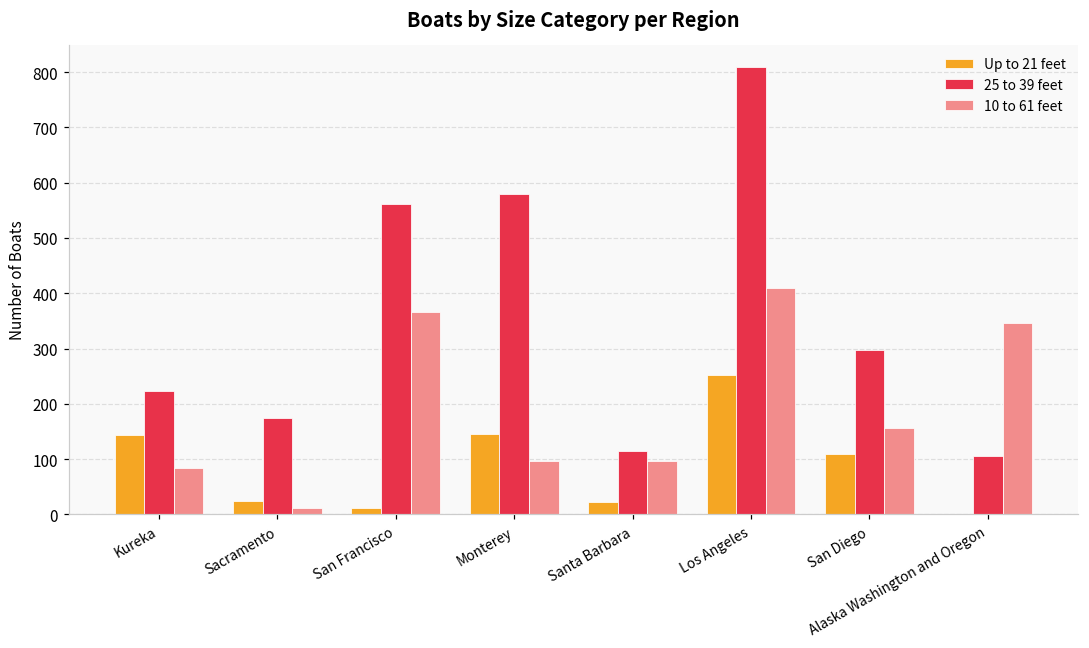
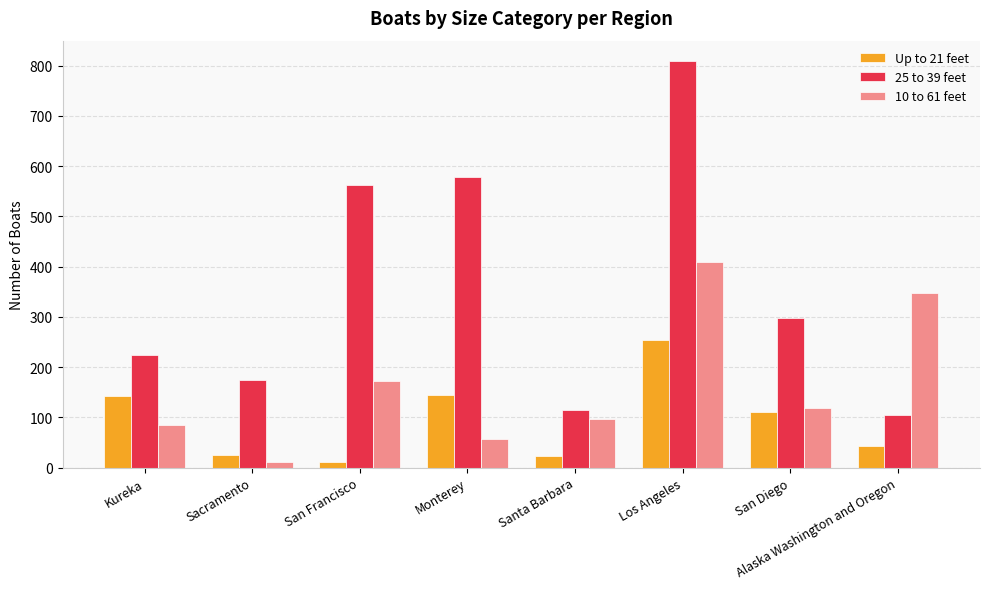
10 to 61 feet, San Francisco: 370 -> 170
10 to 61 feet, Monterey: 100 -> 60
10 to 61 feet, San Diego: 160 -> 120
Up to 21 feet, Alaska Washington and Oregon: 0 -> 40
